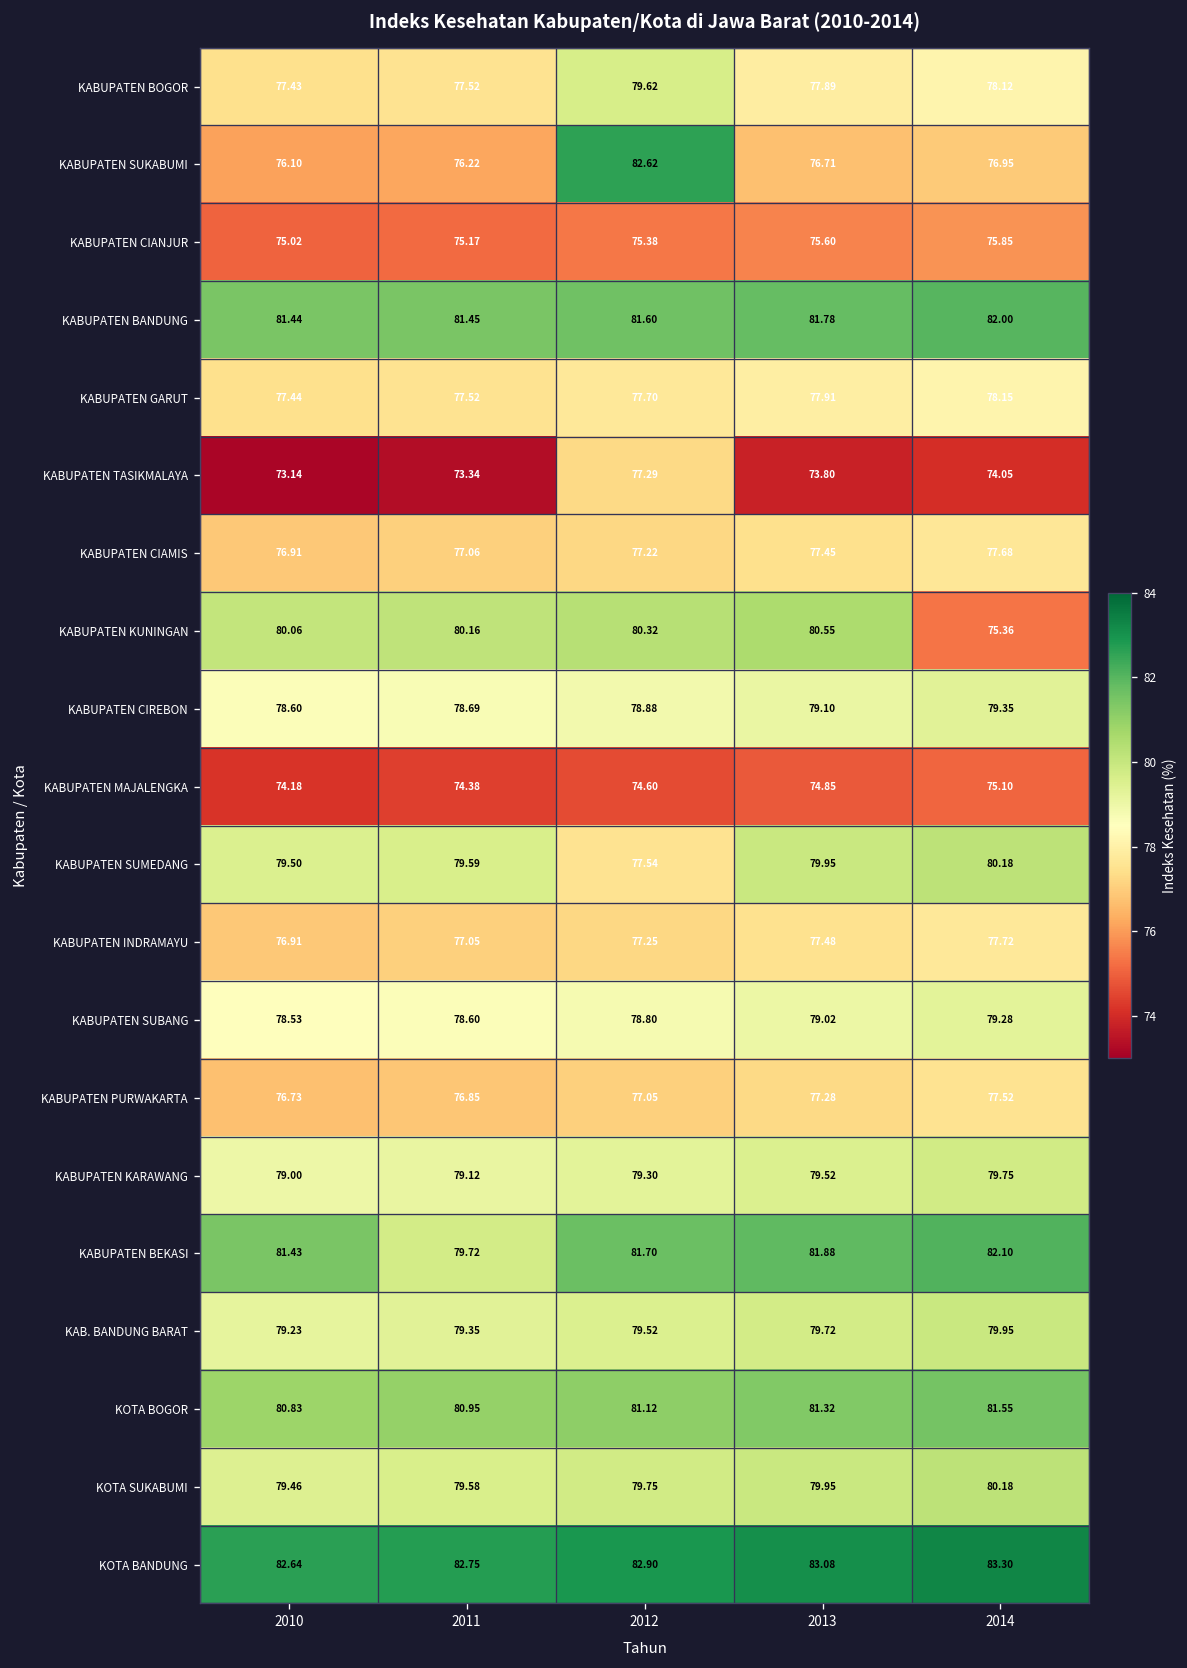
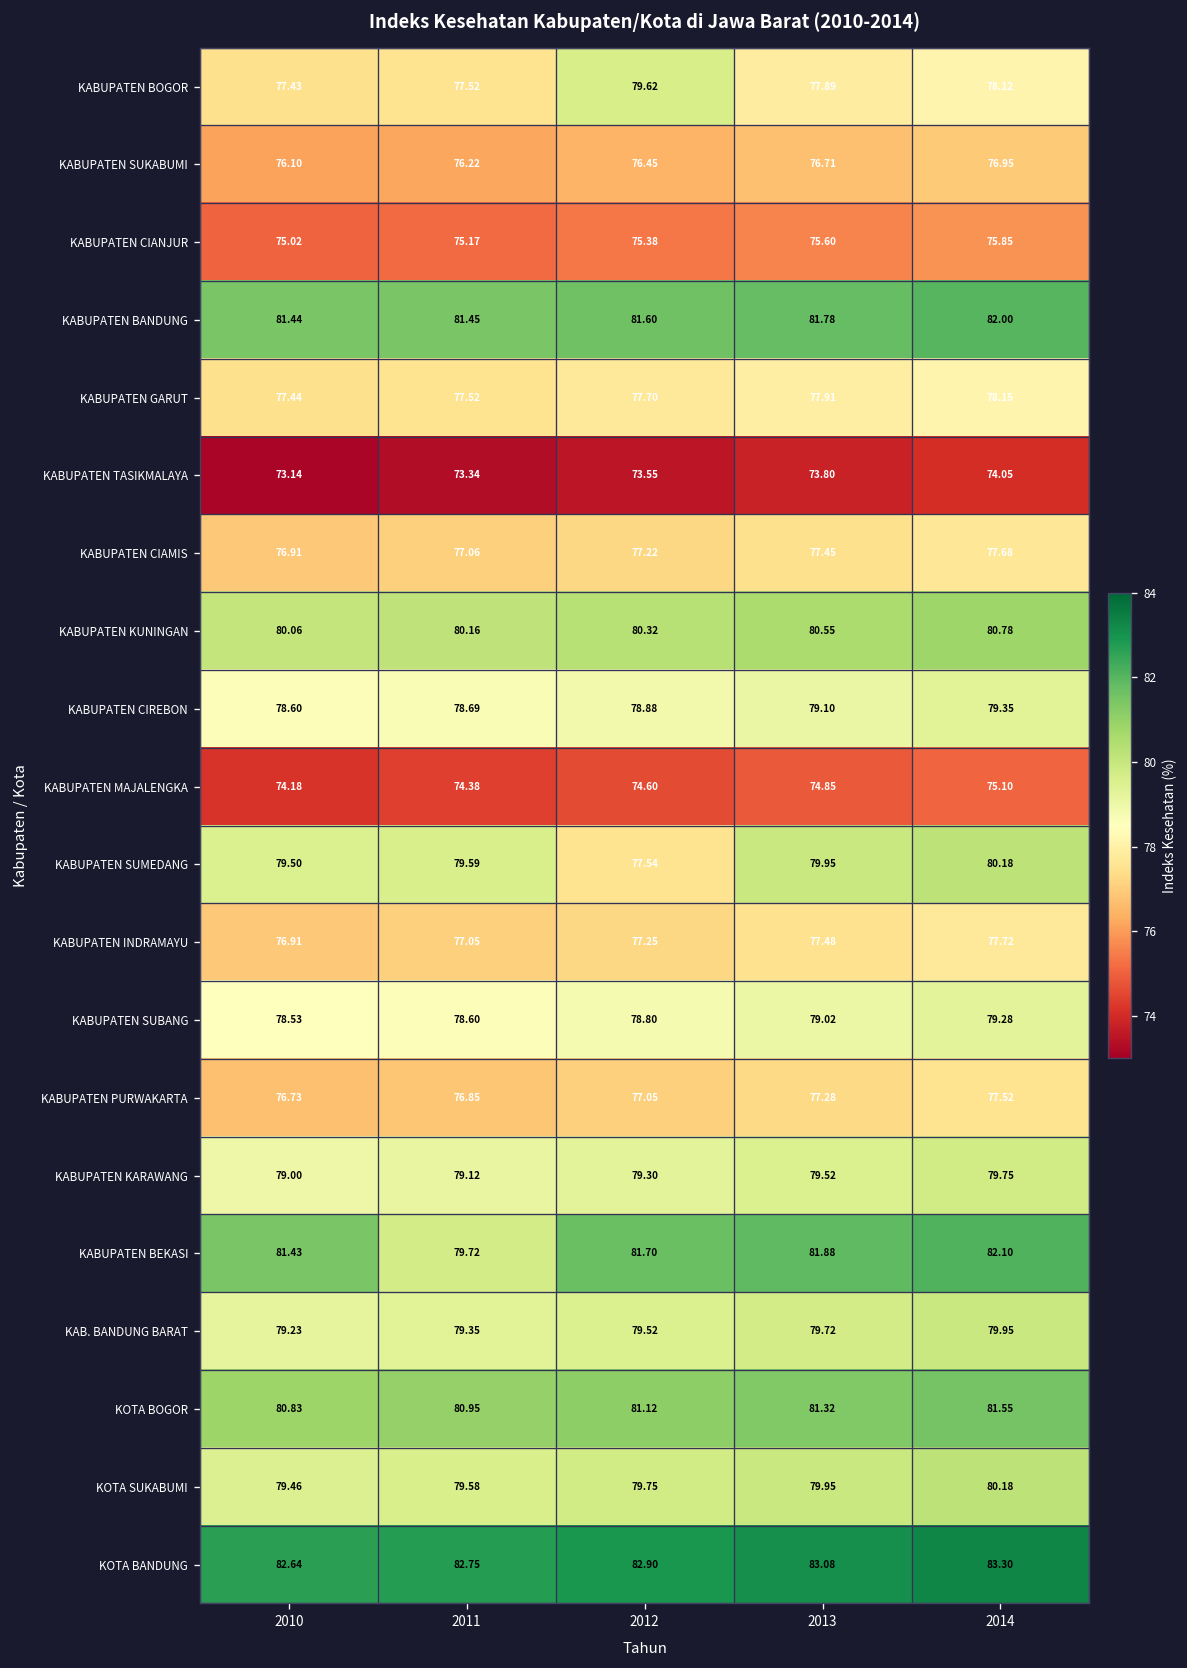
KABUPATEN SUKABUMI, 2012: 82.62 -> 76.45
KABUPATEN TASIKMALAYA, 2012: 77.29 -> 73.55
KABUPATEN KUNINGAN, 2014: 75.36 -> 80.78
